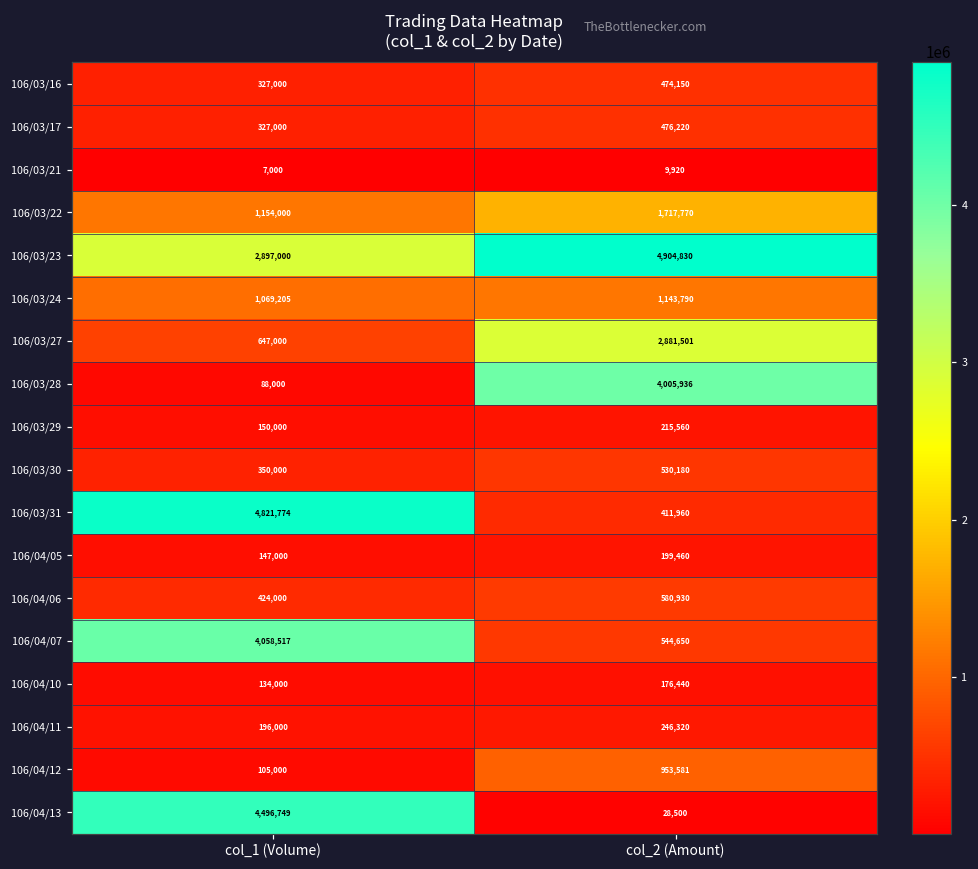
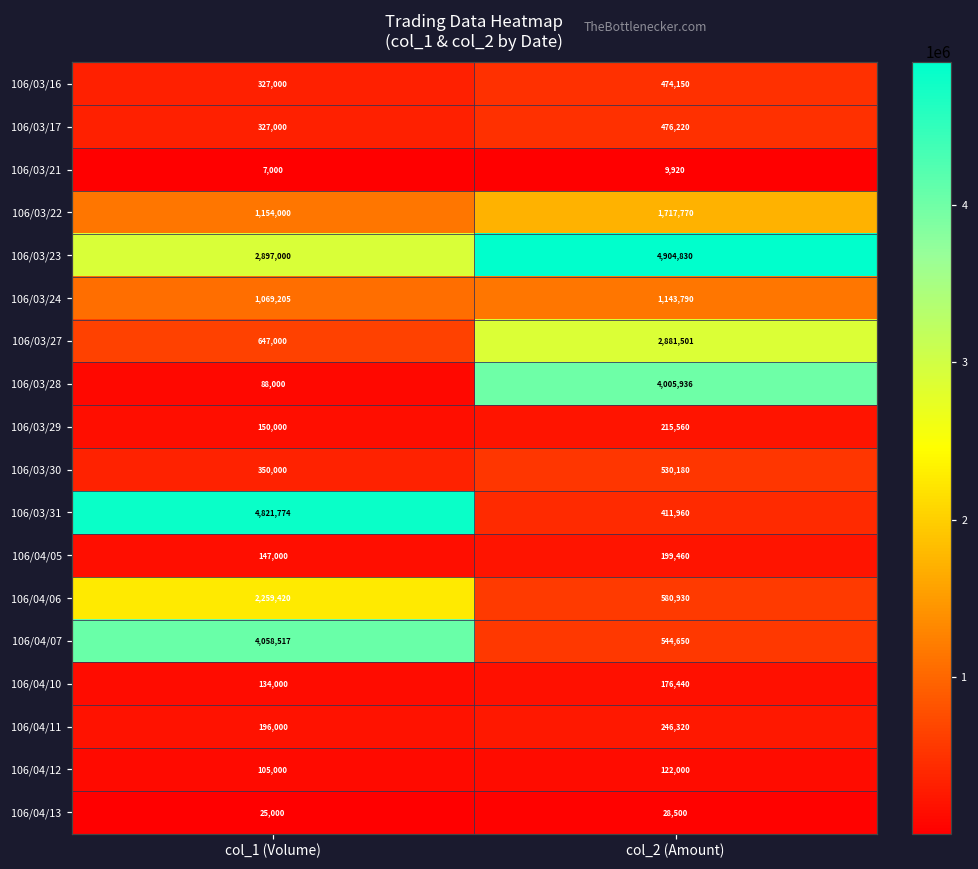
106/04/06, col_1 (Volume): 424,000 -> 2,259,420
106/04/12, col_2 (Amount): 953,581 -> 122,000
106/04/13, col_1 (Volume): 4,496,749 -> 25,000
